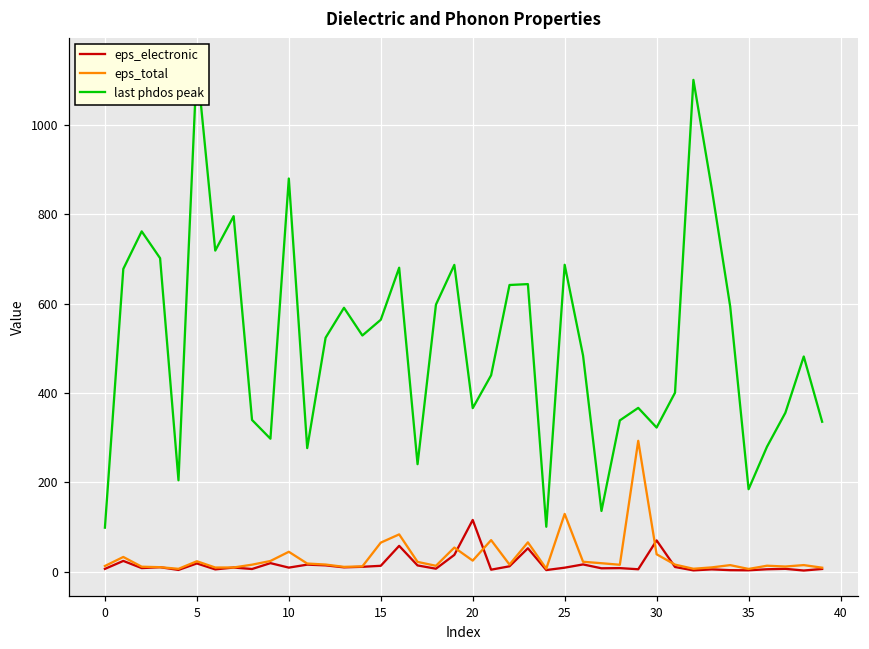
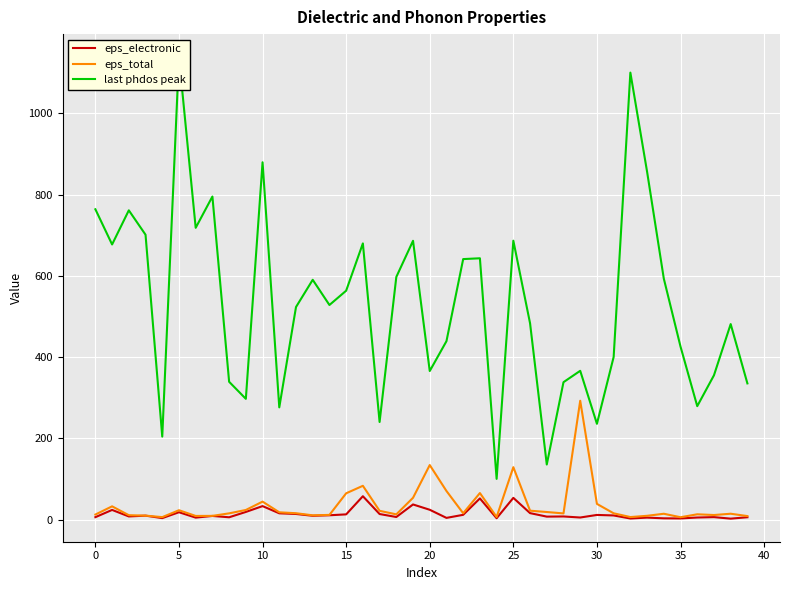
last phdos peak, 0: 100 -> 760
eps_electronic, 10: 10 -> 30
eps_electronic, 20: 120 -> 20
eps_total, 20: 20 -> 130
eps_electronic, 25: 10 -> 50
eps_electronic, 30: 70 -> 10
last phdos peak, 30: 320 -> 240
last phdos peak, 35: 180 -> 430
